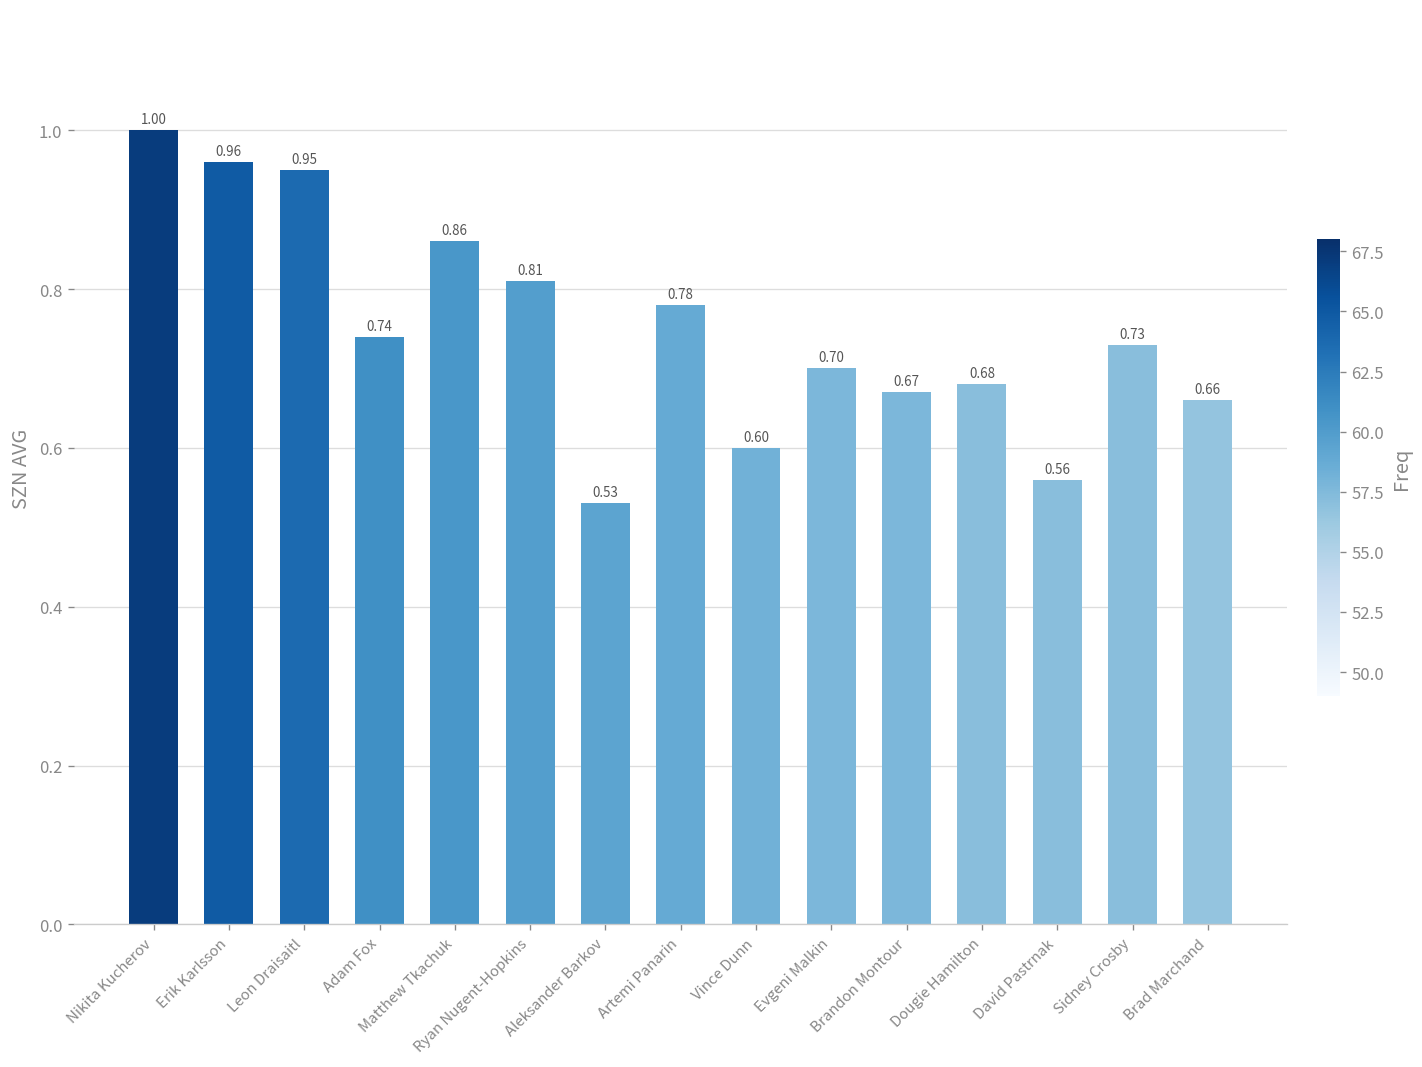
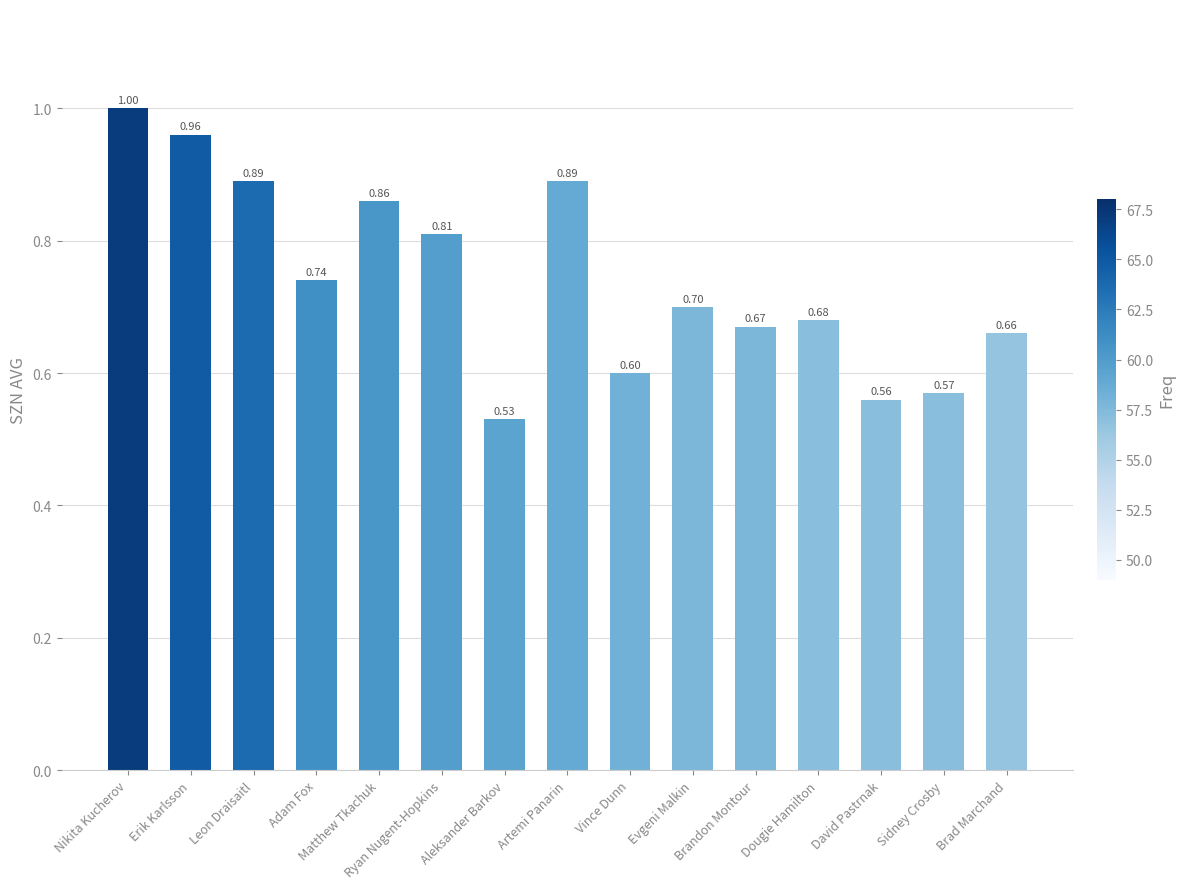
Leon Draisaitl: 0.95 -> 0.89
Artemi Panarin: 0.78 -> 0.89
Sidney Crosby: 0.73 -> 0.57
